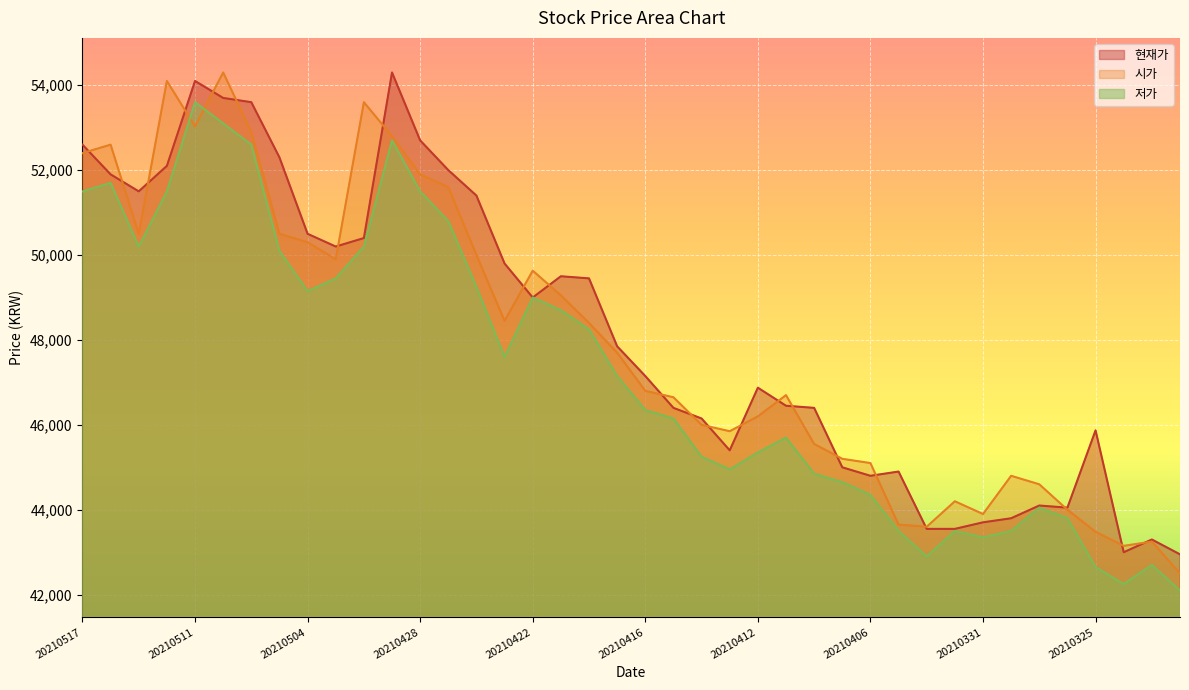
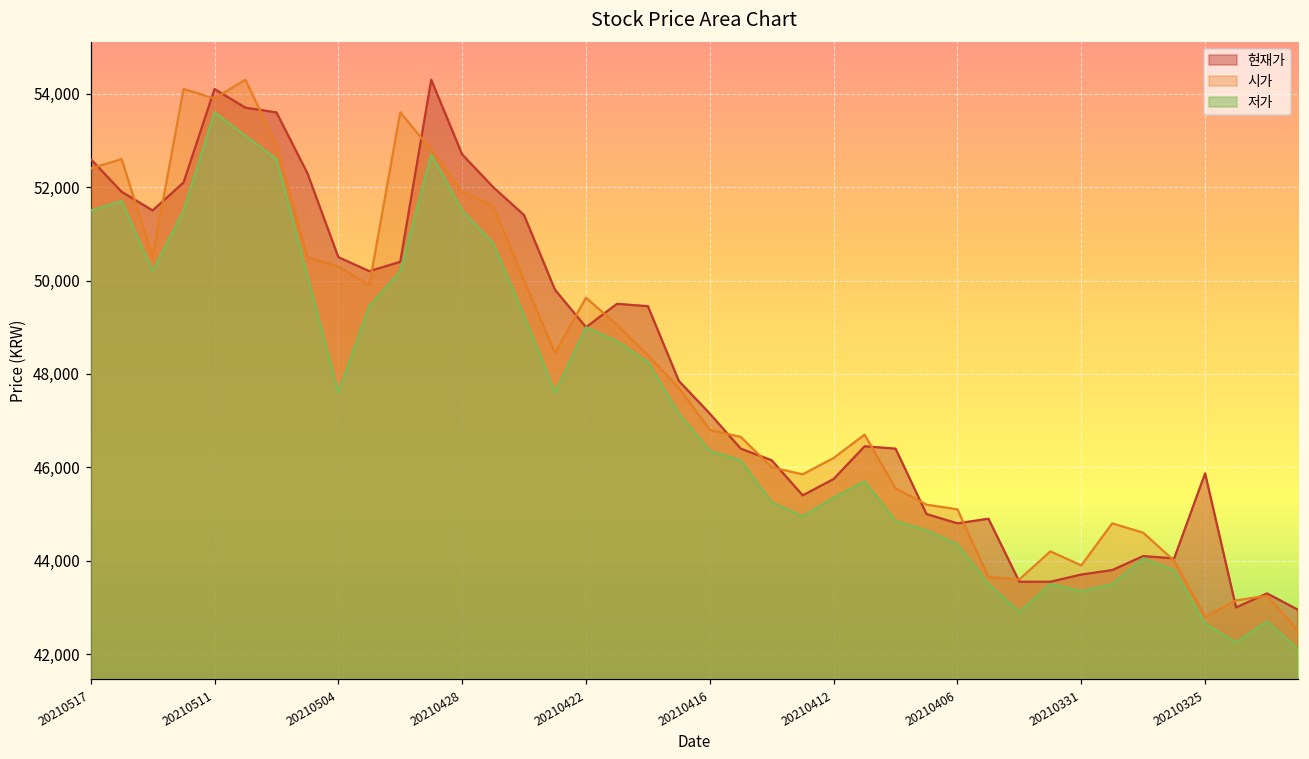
시가, 20210511: 53,000 -> 53,900
저가, 20210504: 49,200 -> 47,600
현재가, 20210412: 46,900 -> 45,800
시가, 20210325: 43,500 -> 42,800
